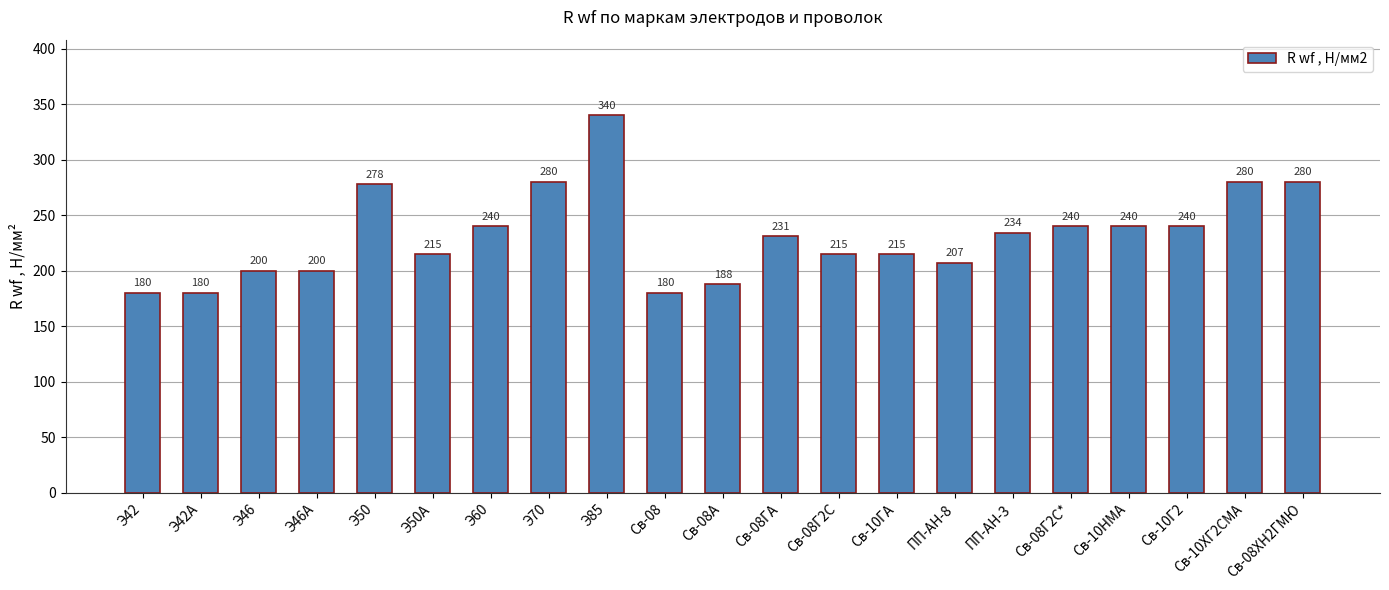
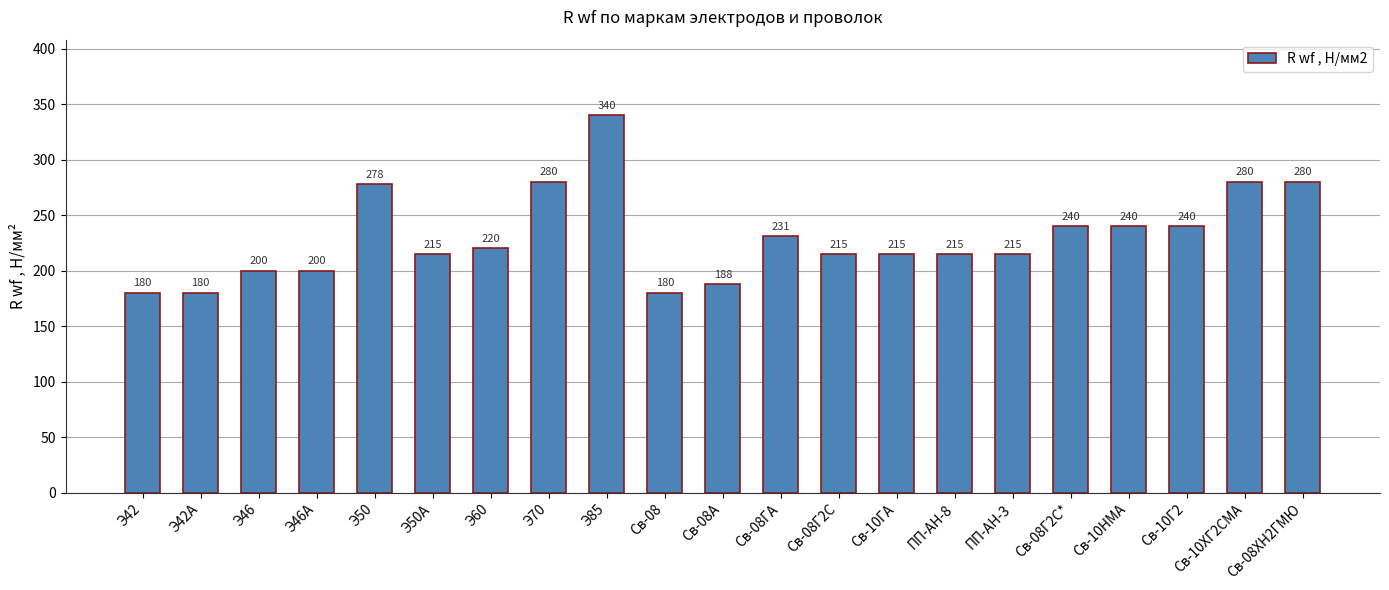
Э60: 240 -> 220
ПП-АН-8: 207 -> 215
ПП-АН-3: 234 -> 215
